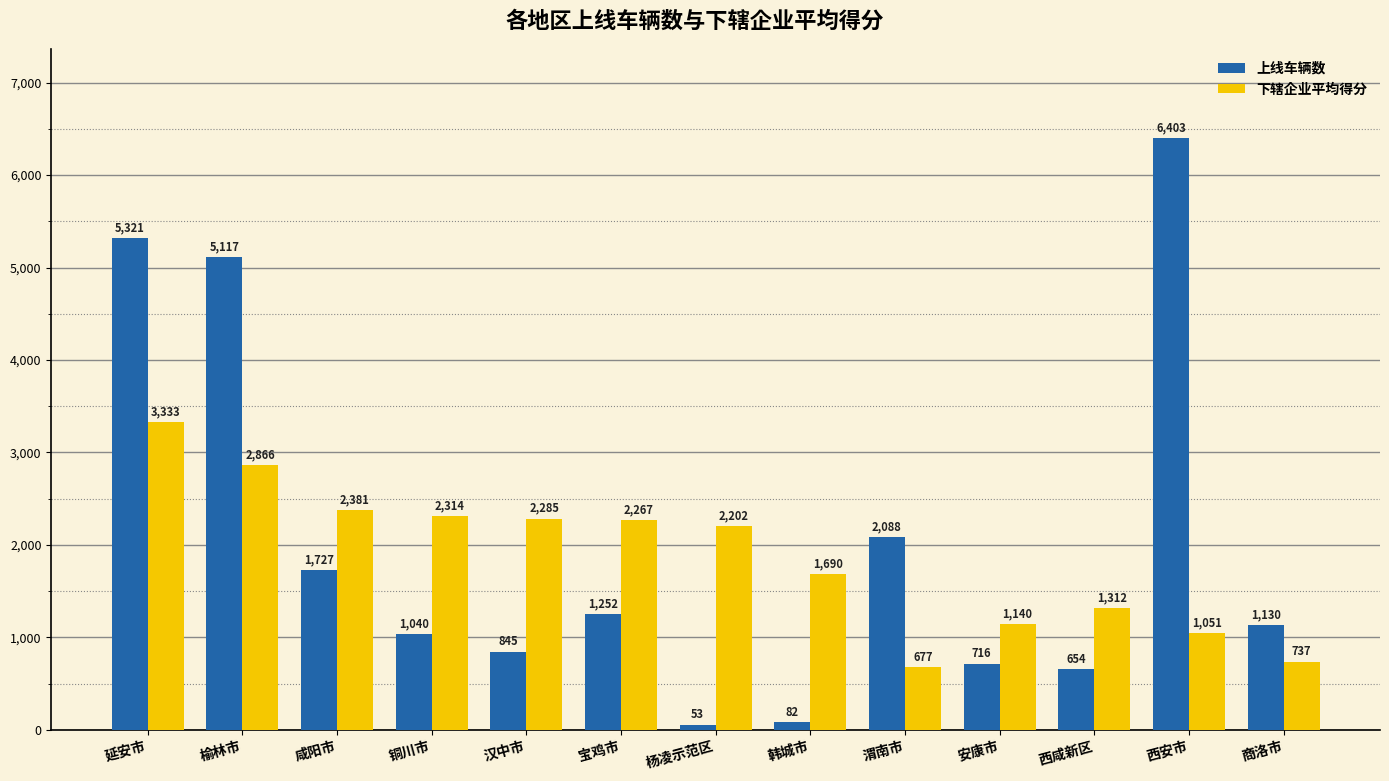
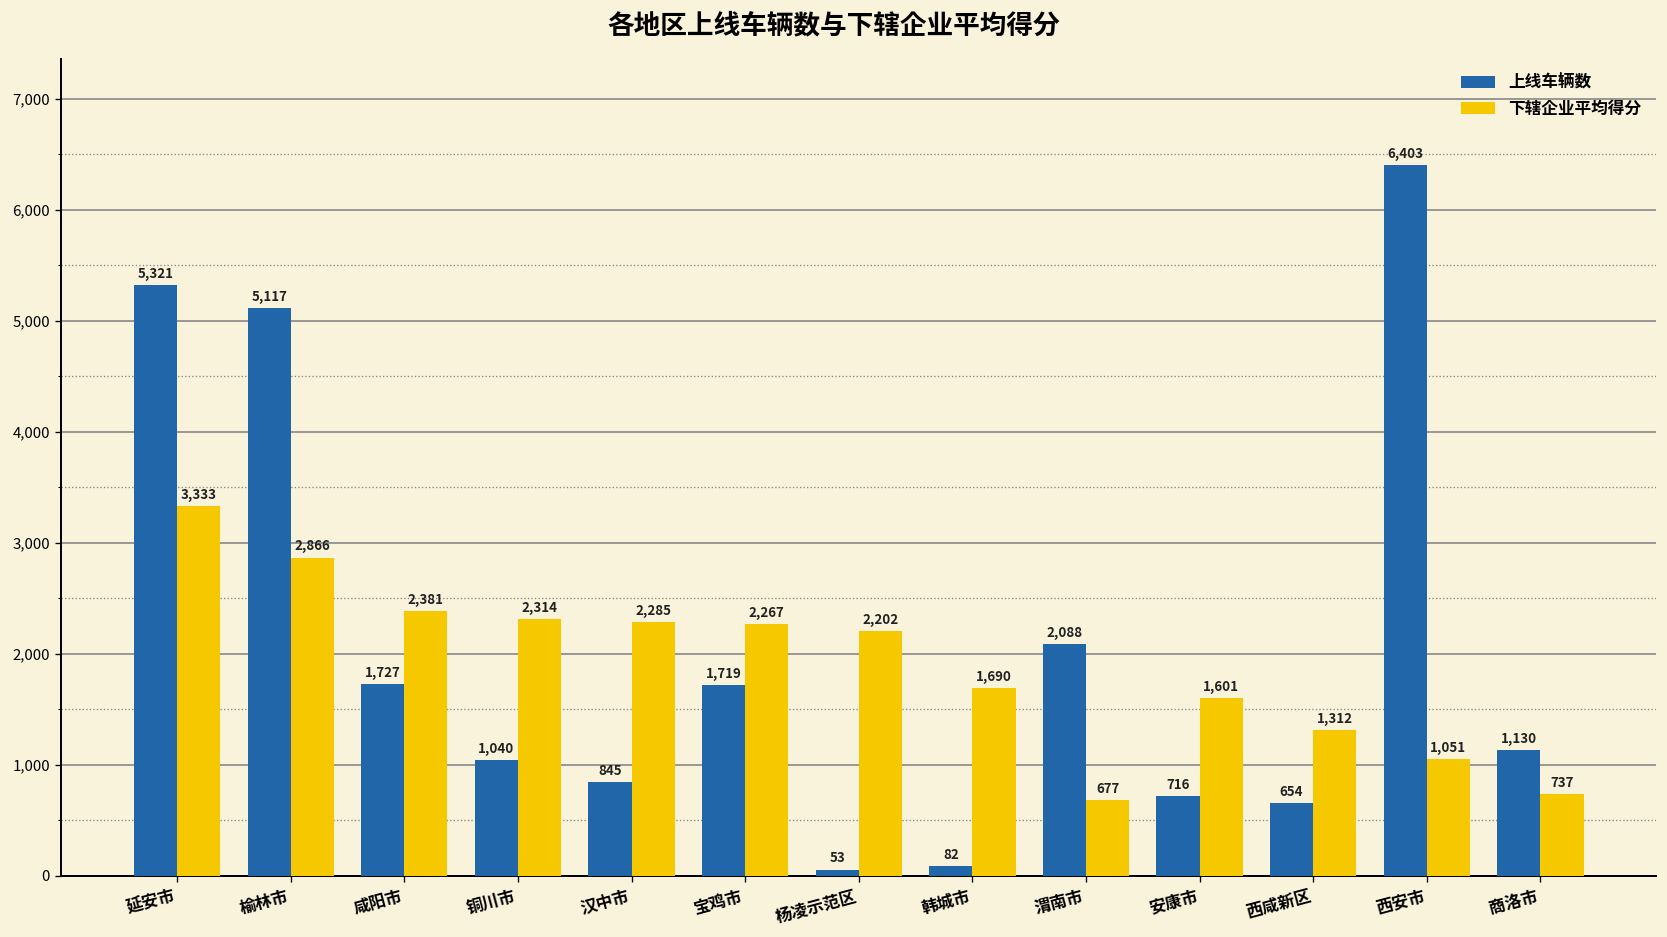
上线车辆数, 宝鸡市: 1,252 -> 1,719
下辖企业平均得分, 安康市: 1,140 -> 1,601
